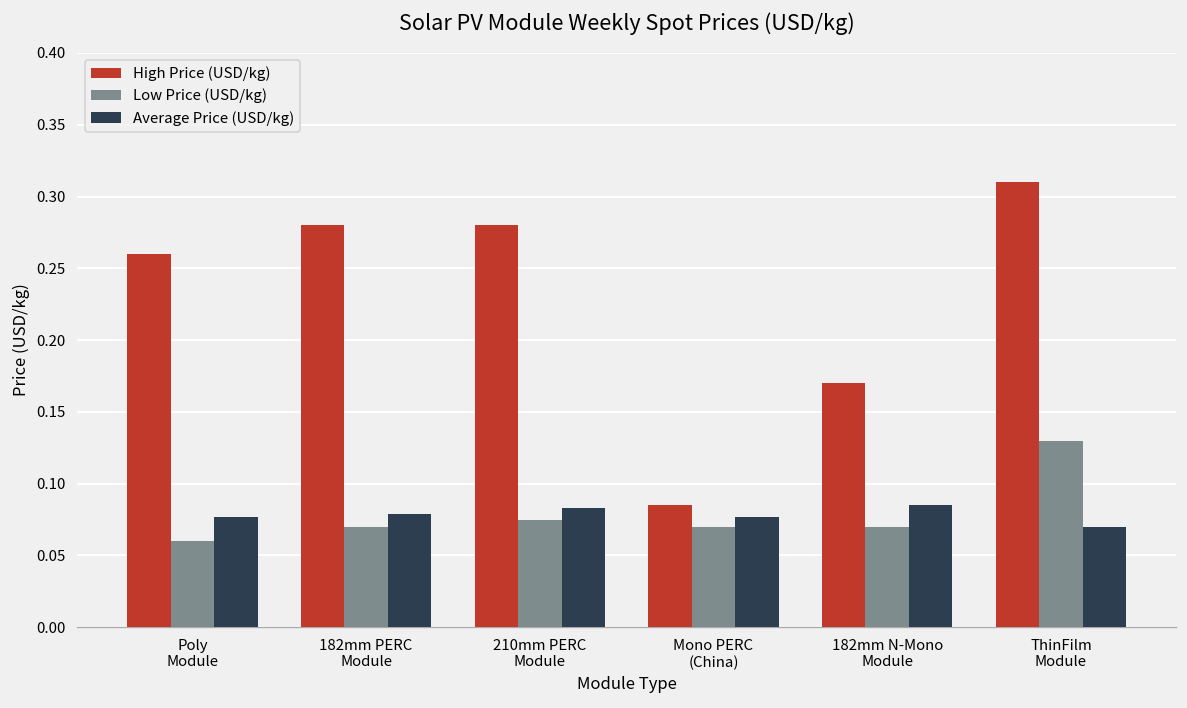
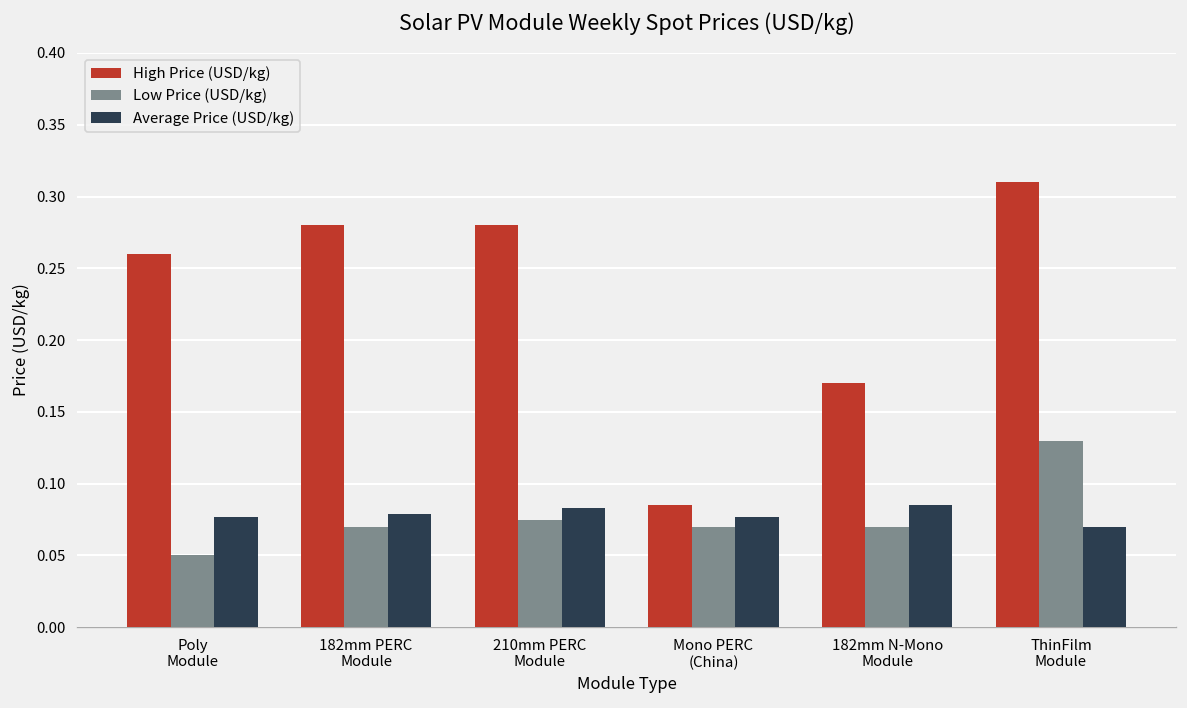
Low Price (USD/kg), Poly Module: 0.06 -> 0.05
